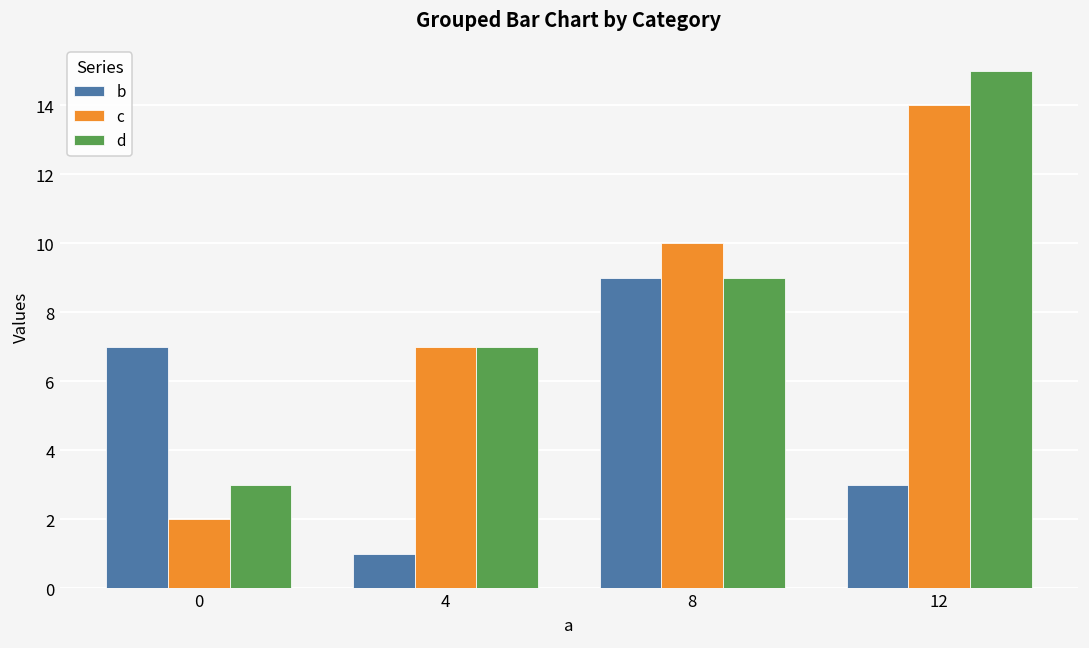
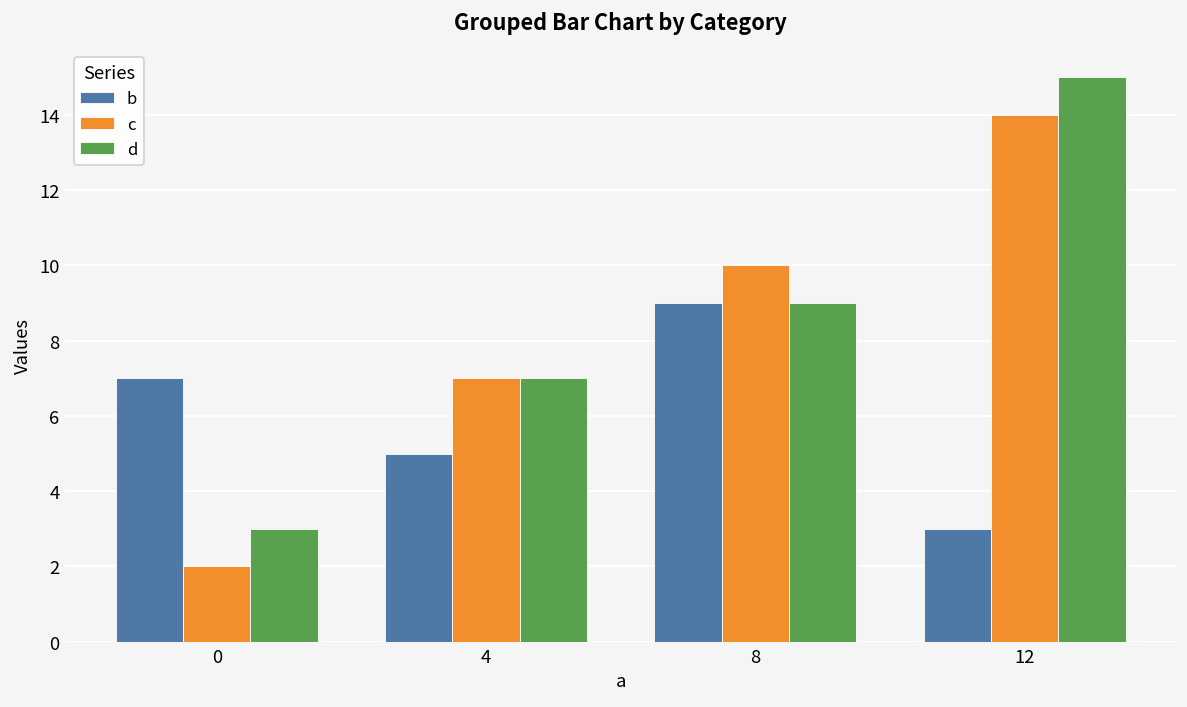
b, 4: 1 -> 5
